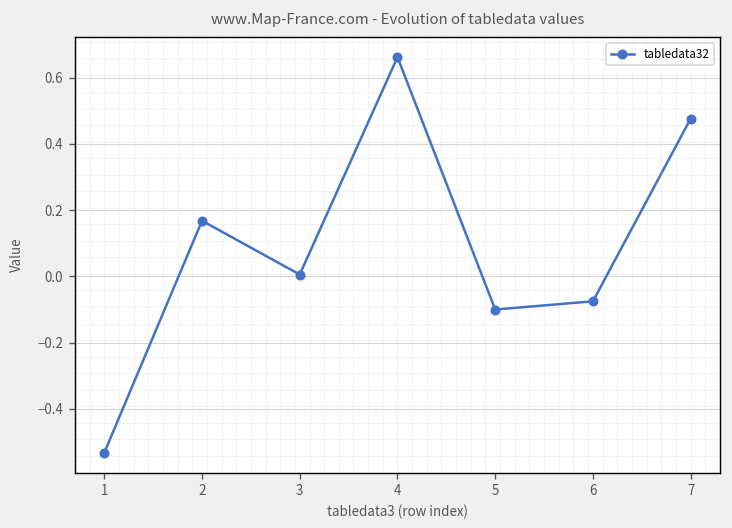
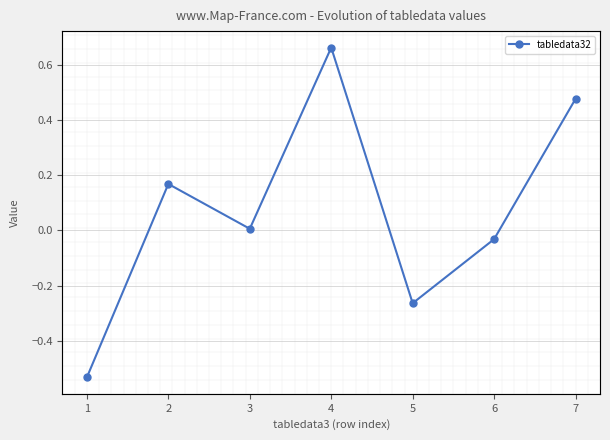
5: -0.10 -> -0.26
6: -0.08 -> -0.03
